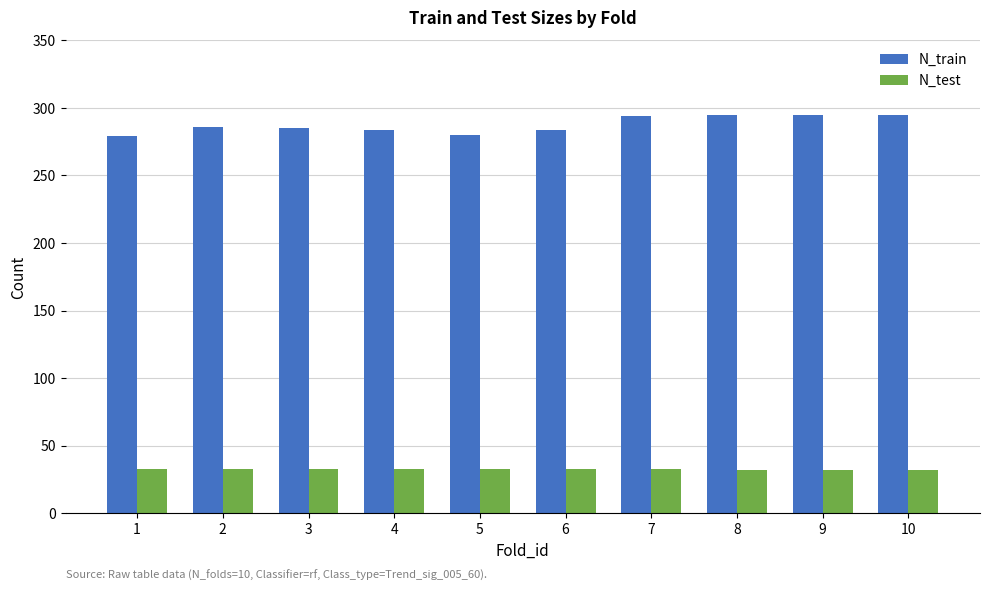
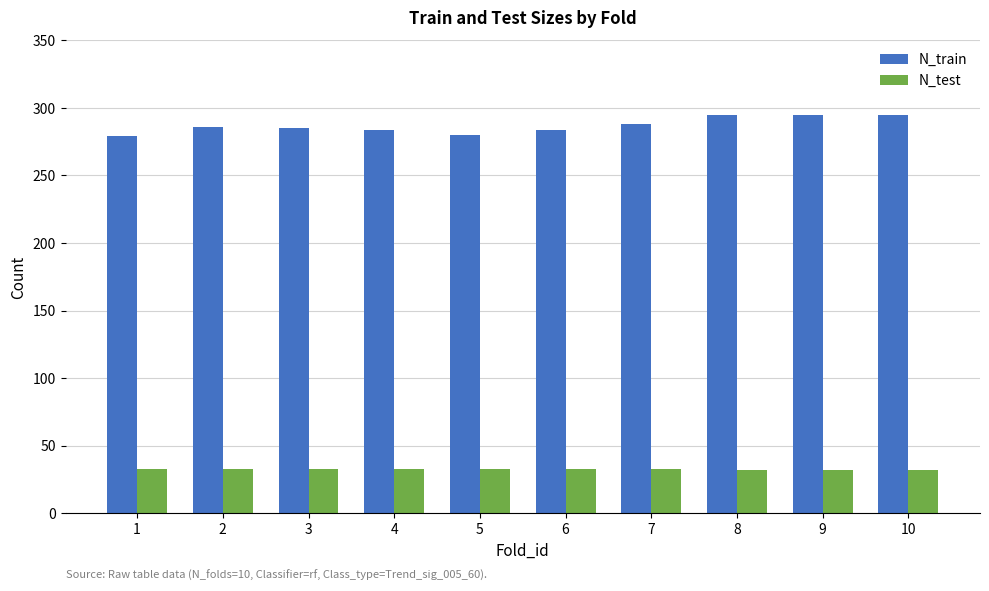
N_train, 7: 294 -> 288
